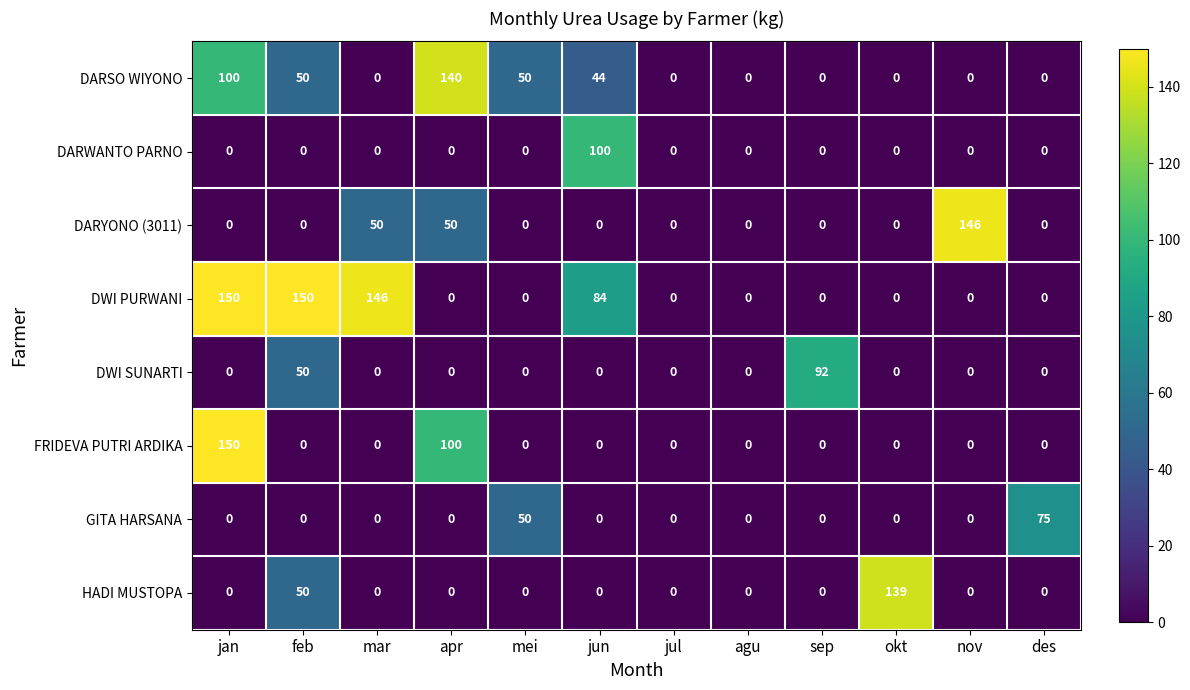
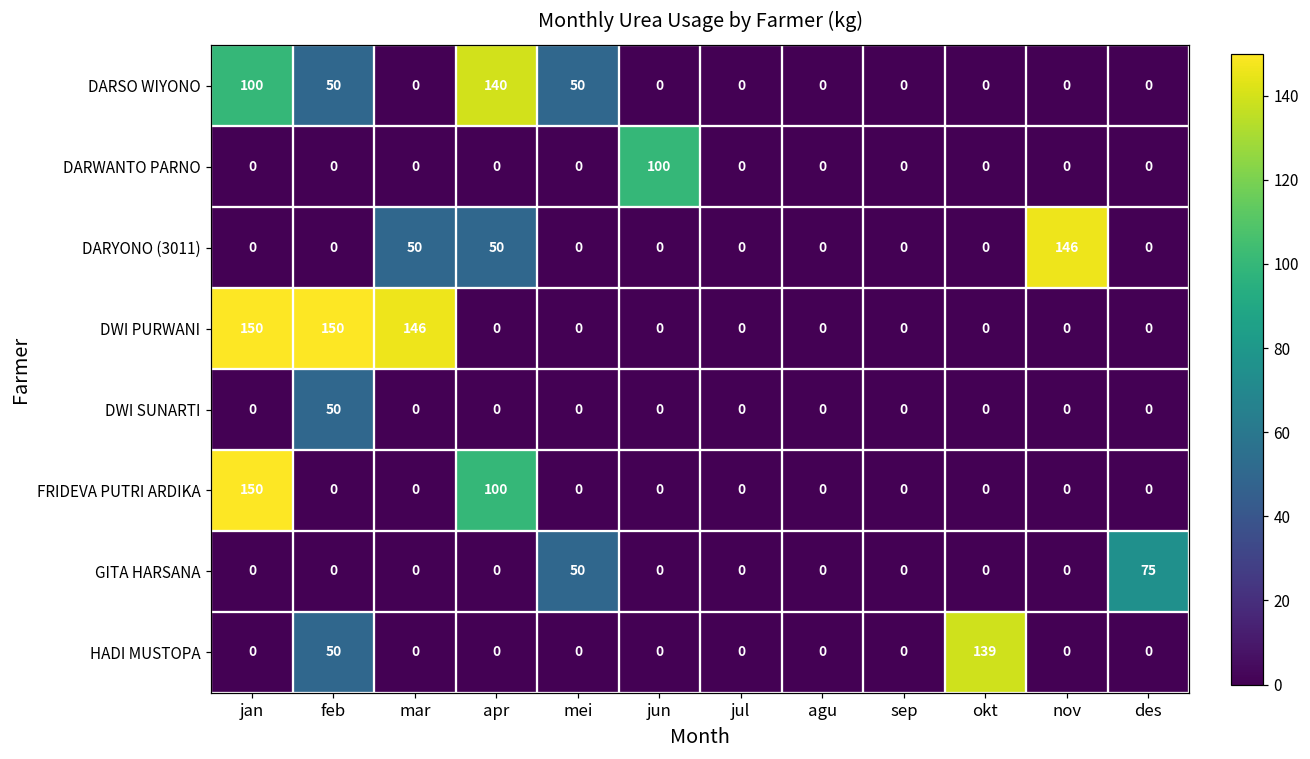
DARSO WIYONO, jun: 44 -> 0
DWI PURWANI, jun: 84 -> 0
DWI SUNARTI, sep: 92 -> 0
